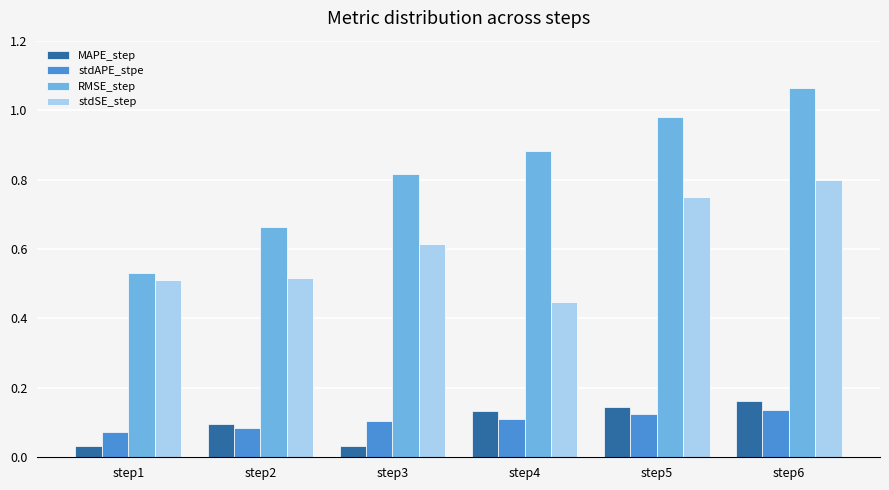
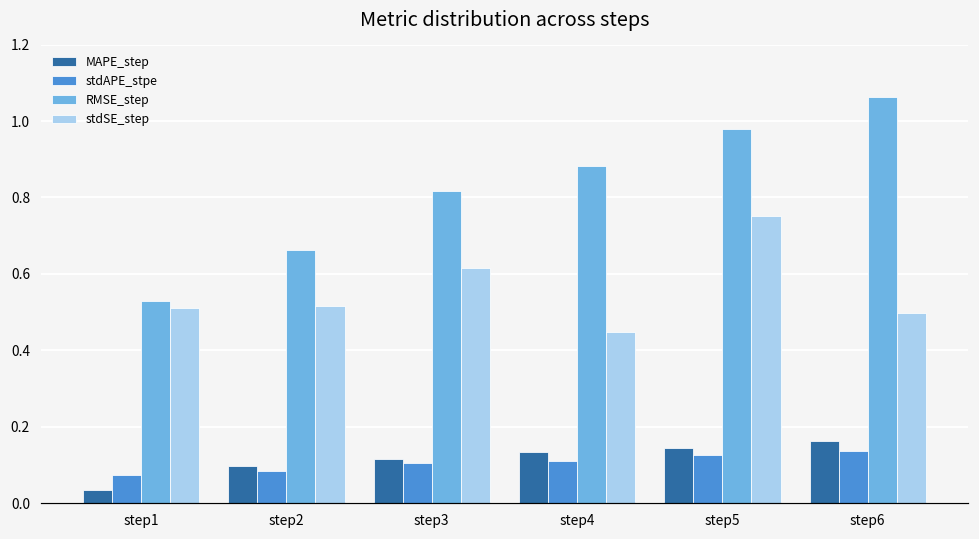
MAPE_step, step3: 0.03 -> 0.11
stdSE_step, step6: 0.80 -> 0.50
